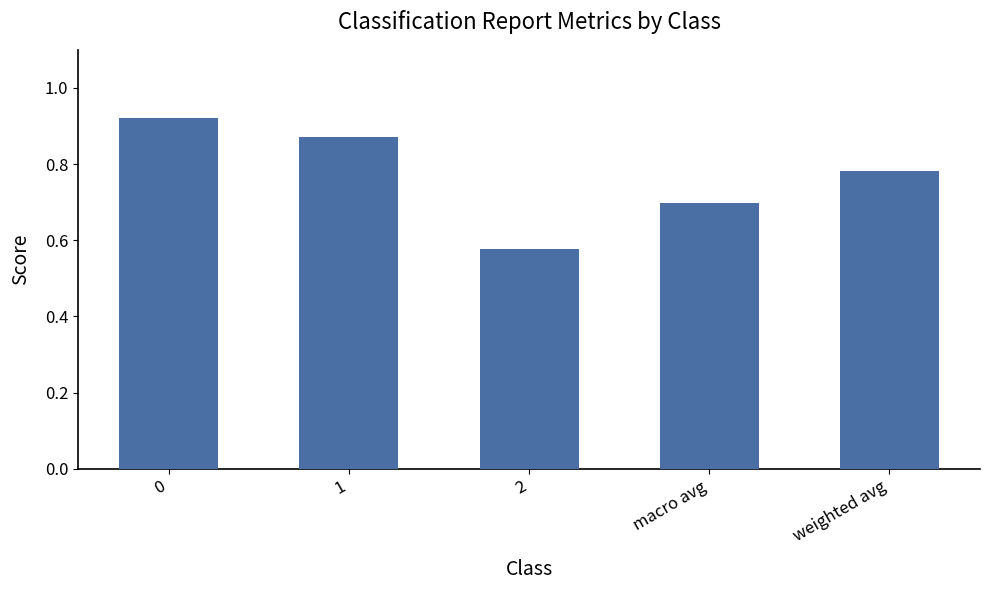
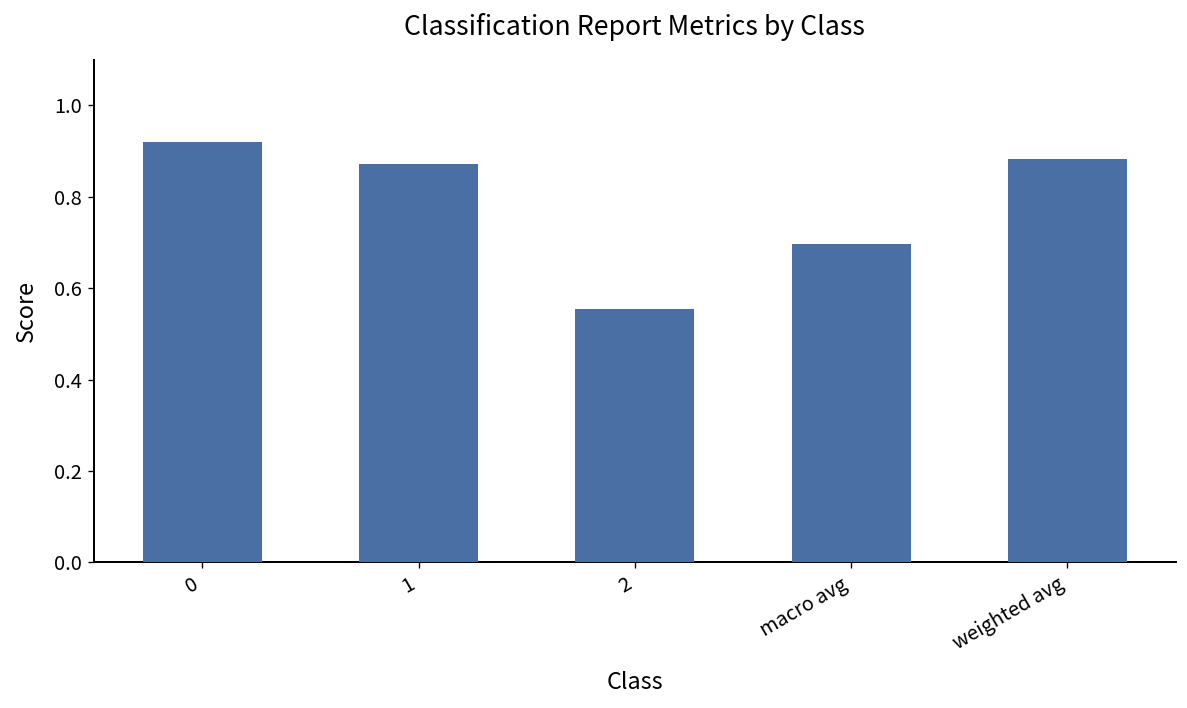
2: 0.58 -> 0.55
weighted avg: 0.78 -> 0.88
